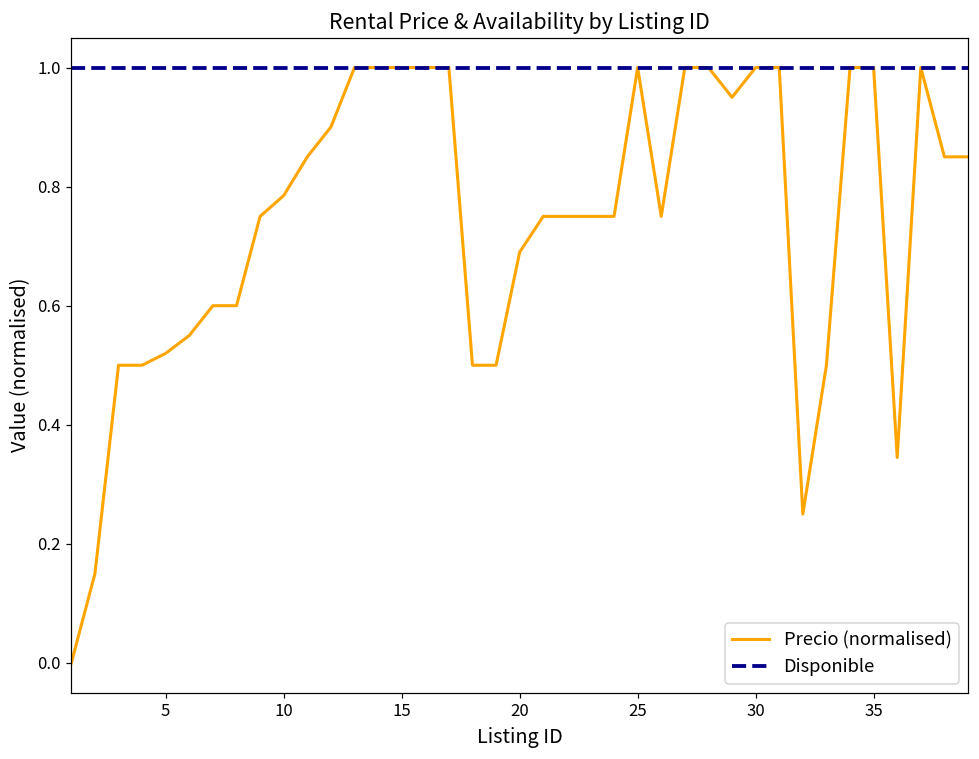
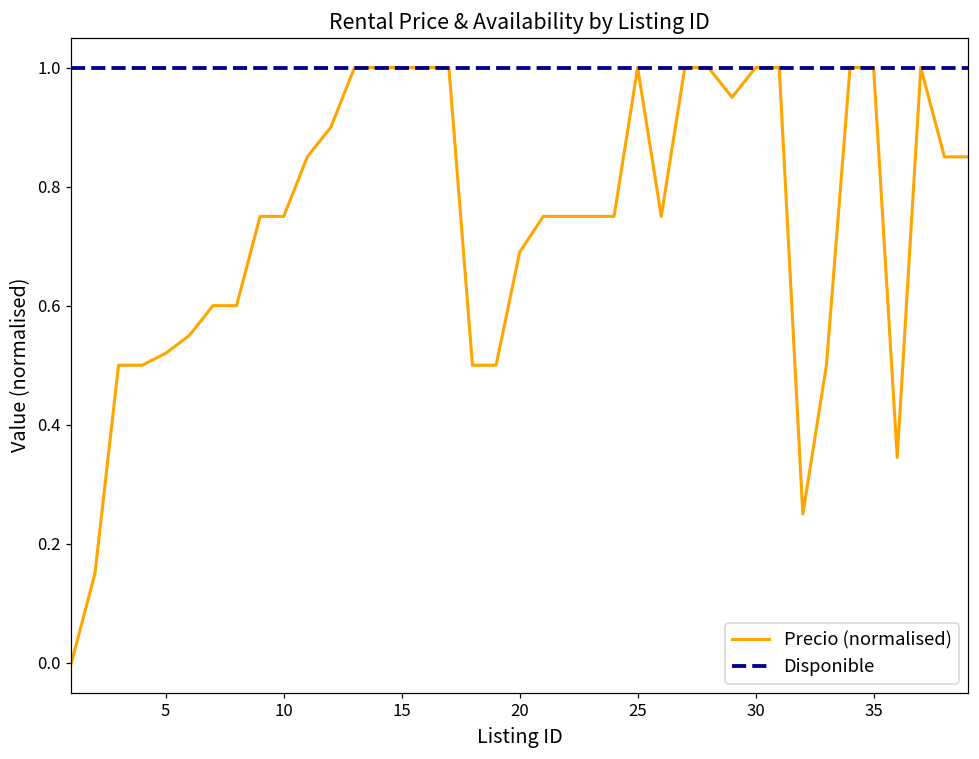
Precio (normalised), 10: 0.79 -> 0.75
